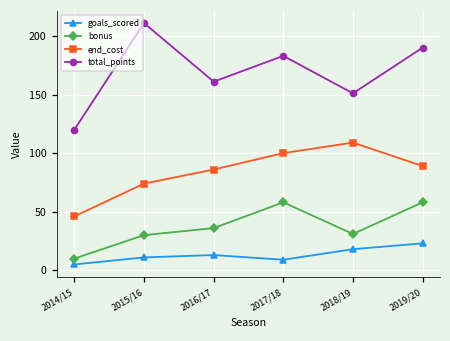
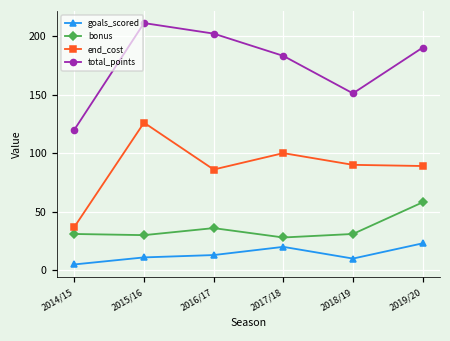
bonus, 2014/15: 10 -> 31
end_cost, 2014/15: 46 -> 37
end_cost, 2015/16: 74 -> 126
total_points, 2016/17: 161 -> 202
goals_scored, 2017/18: 9 -> 20
bonus, 2017/18: 58 -> 28
goals_scored, 2018/19: 18 -> 10
end_cost, 2018/19: 109 -> 90
